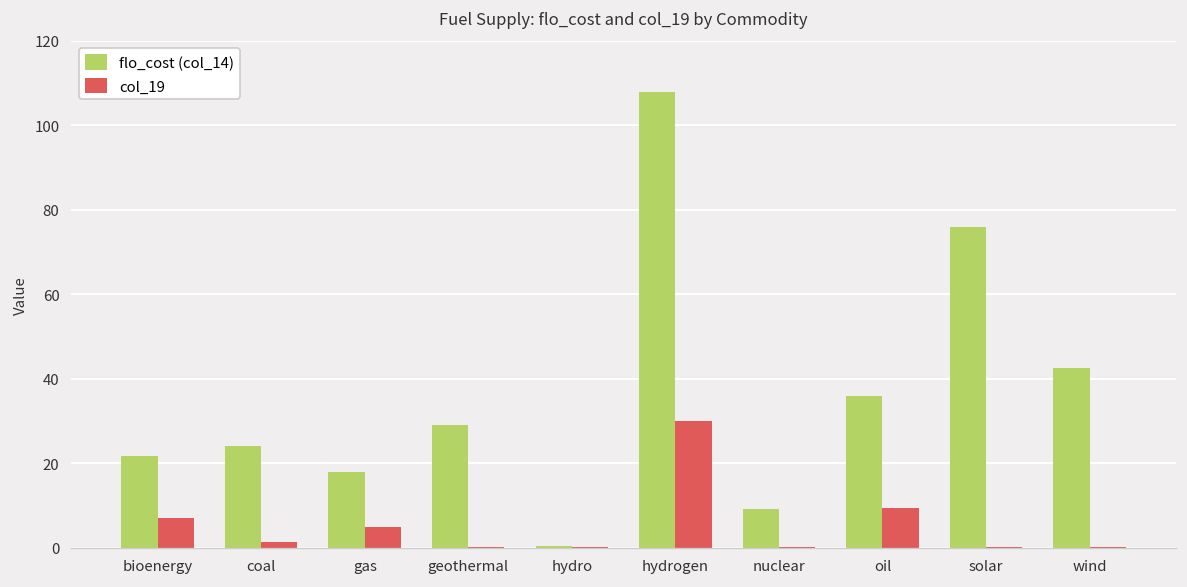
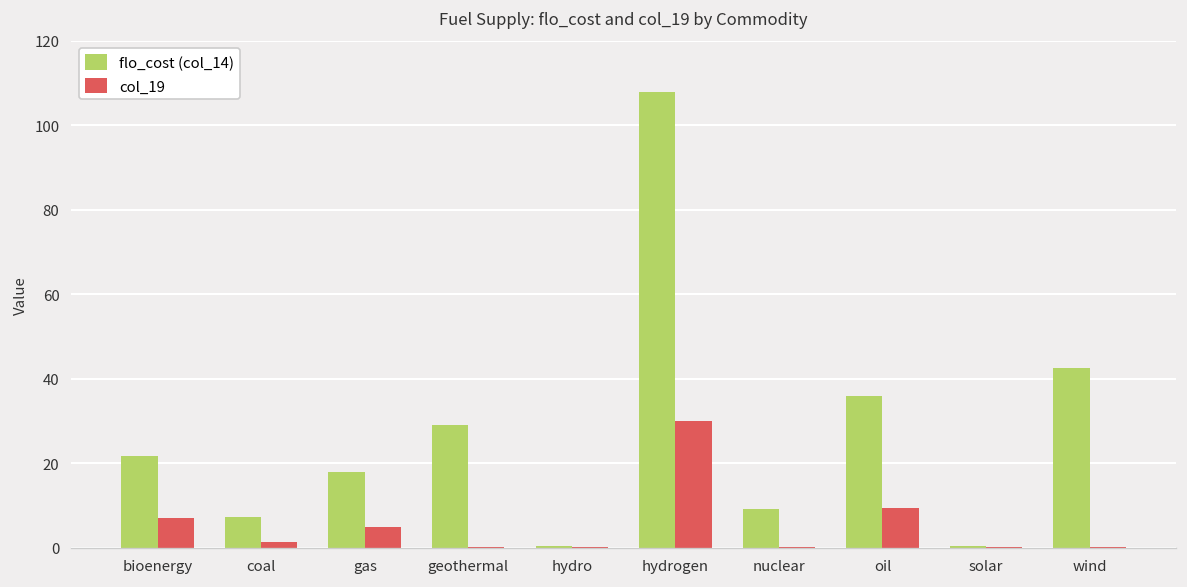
flo_cost (col_14), coal: 24 -> 7
flo_cost (col_14), solar: 76 -> 0
